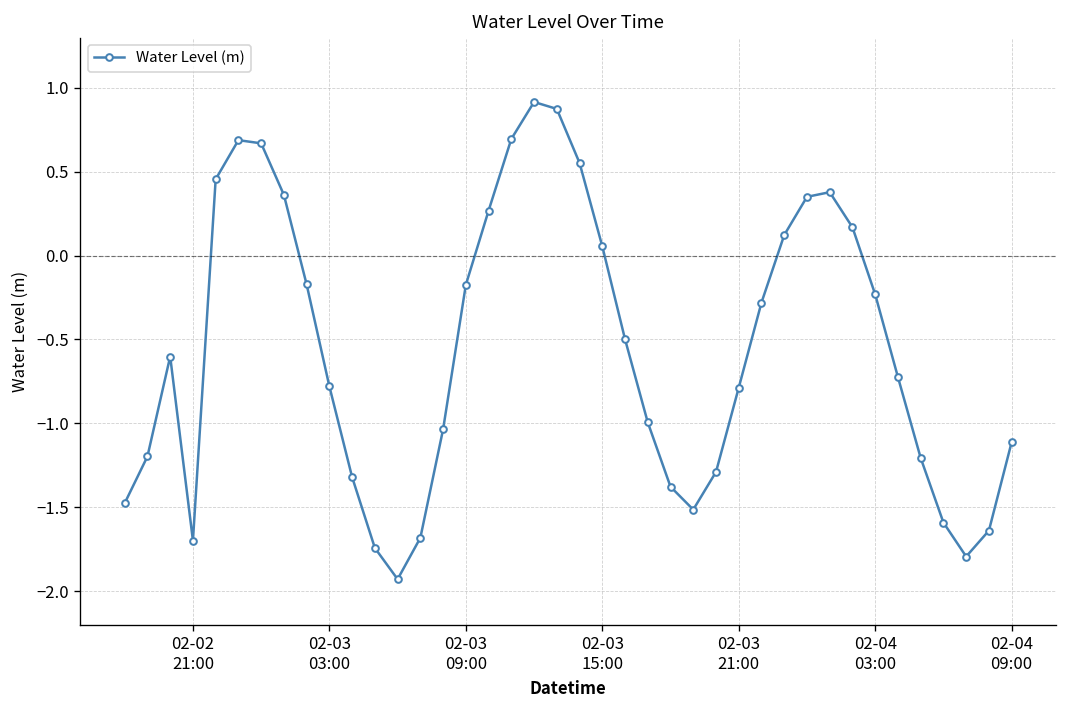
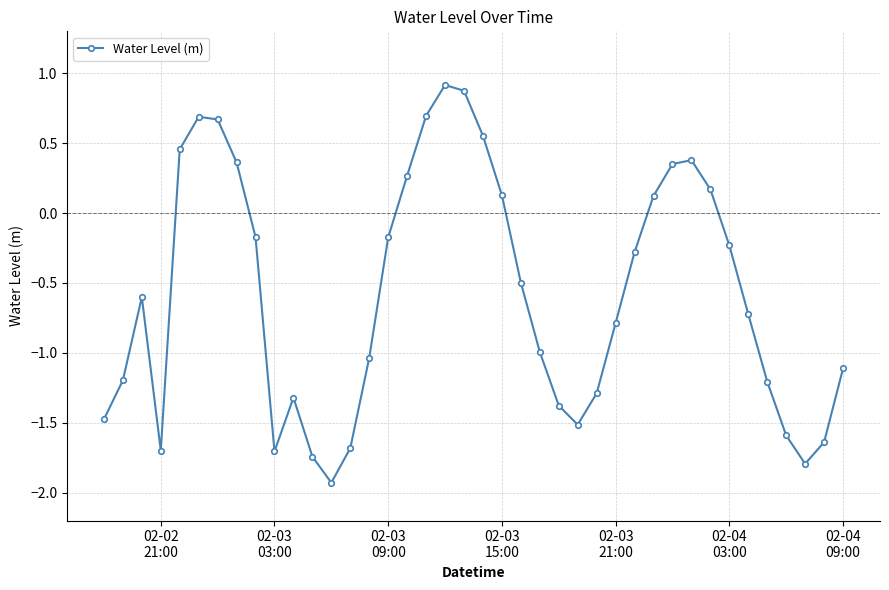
02-03 03:00: -0.78 -> -1.71
02-03 15:00: 0.06 -> 0.13
